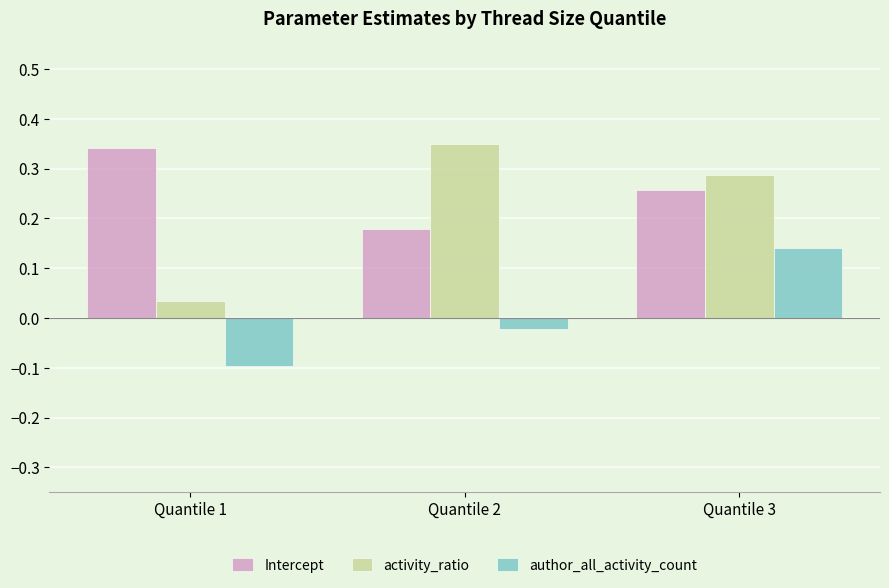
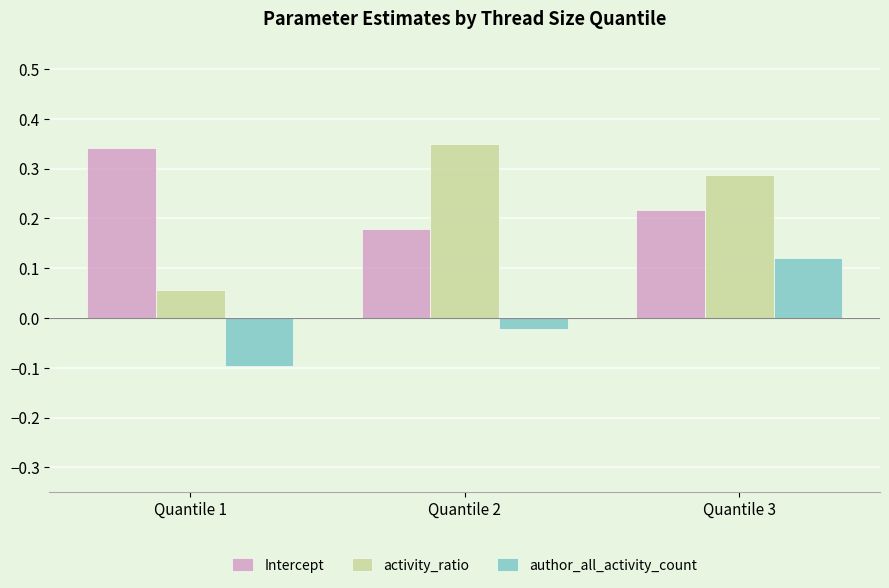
activity_ratio, Quantile 1: 0.03 -> 0.06
Intercept, Quantile 3: 0.26 -> 0.22
author_all_activity_count, Quantile 3: 0.14 -> 0.12
